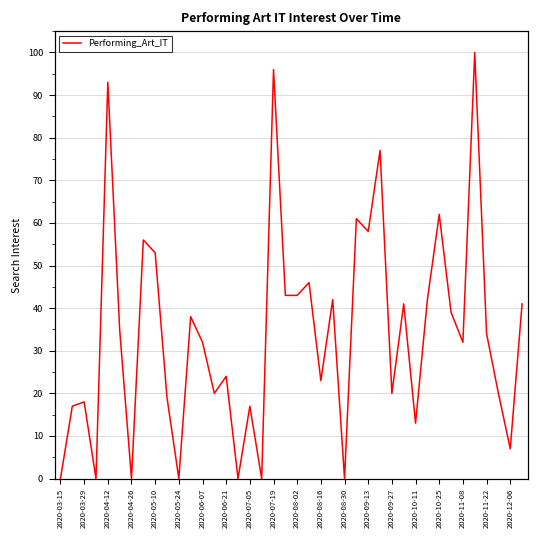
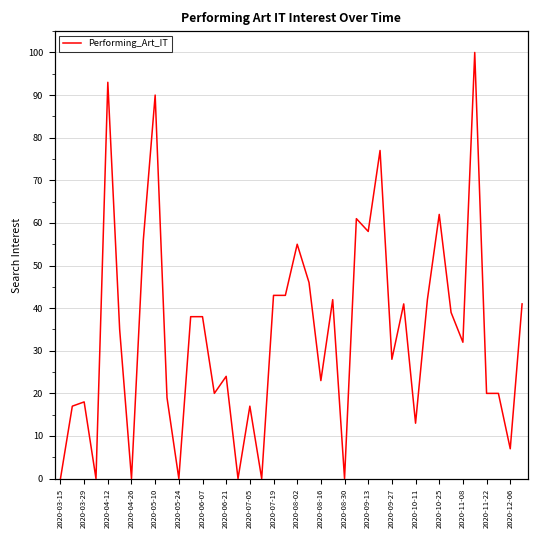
2020-05-10: 53 -> 90
2020-06-07: 32 -> 38
2020-07-19: 96 -> 43
2020-08-02: 43 -> 55
2020-09-27: 20 -> 28
2020-11-22: 34 -> 20
